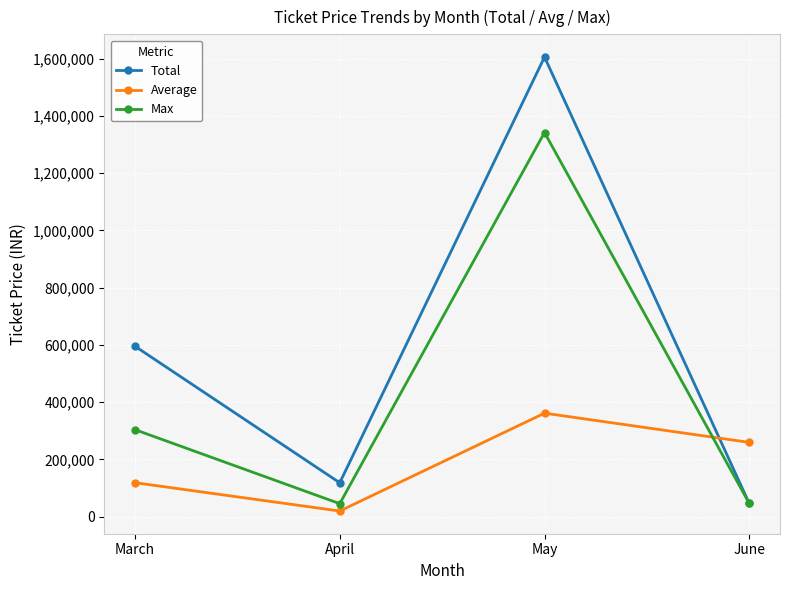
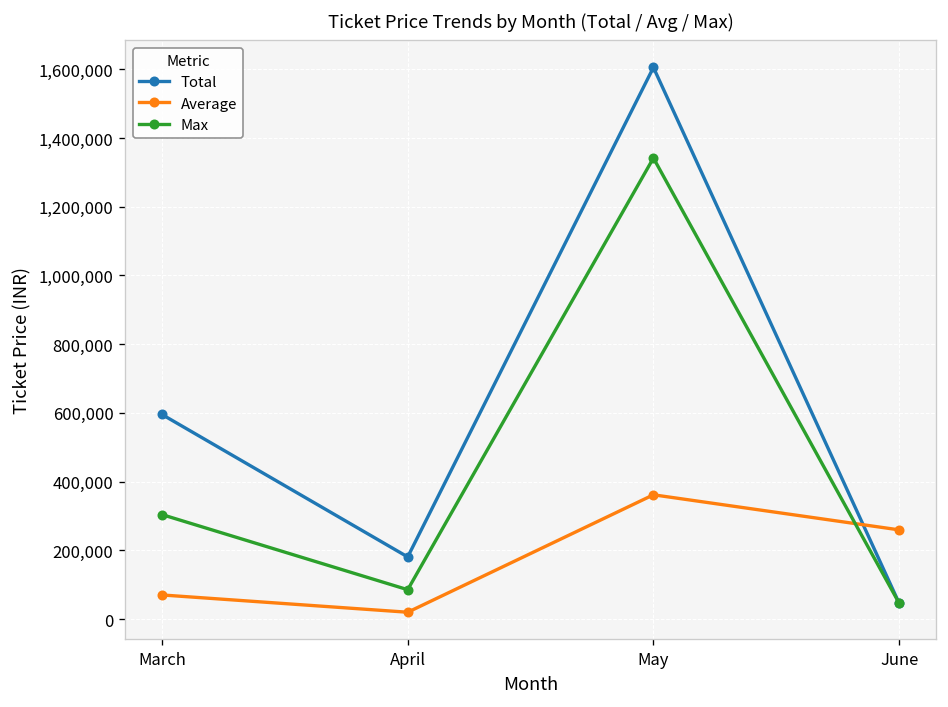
Average, March: 120,000 -> 70,000
Total, April: 120,000 -> 180,000
Max, April: 50,000 -> 90,000
